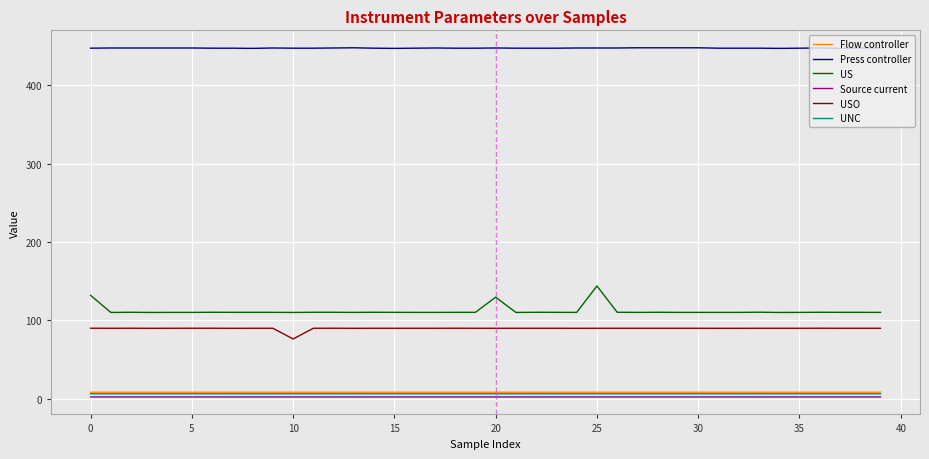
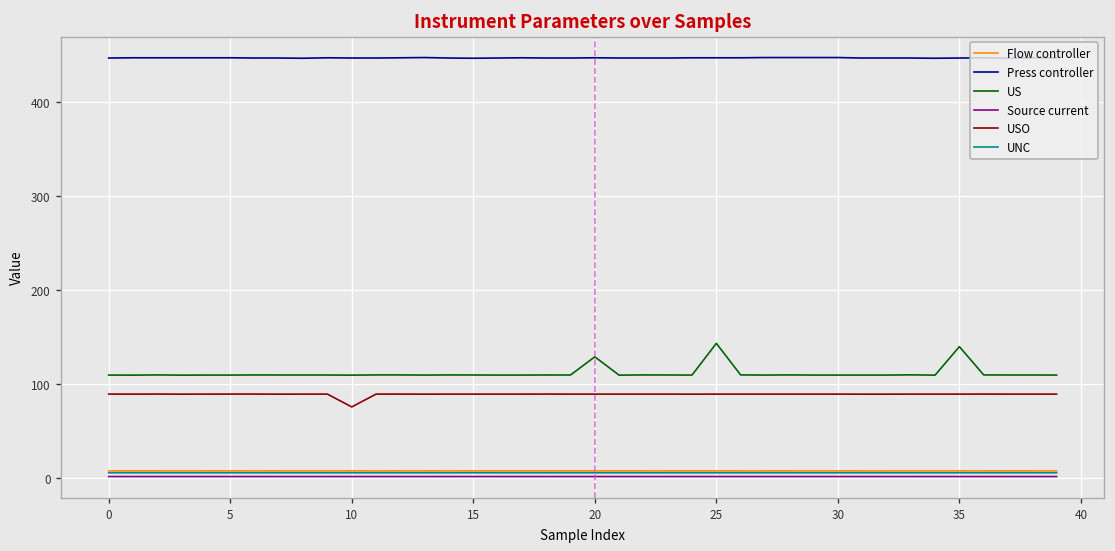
US, 0: 130 -> 110
US, 35: 110 -> 140
